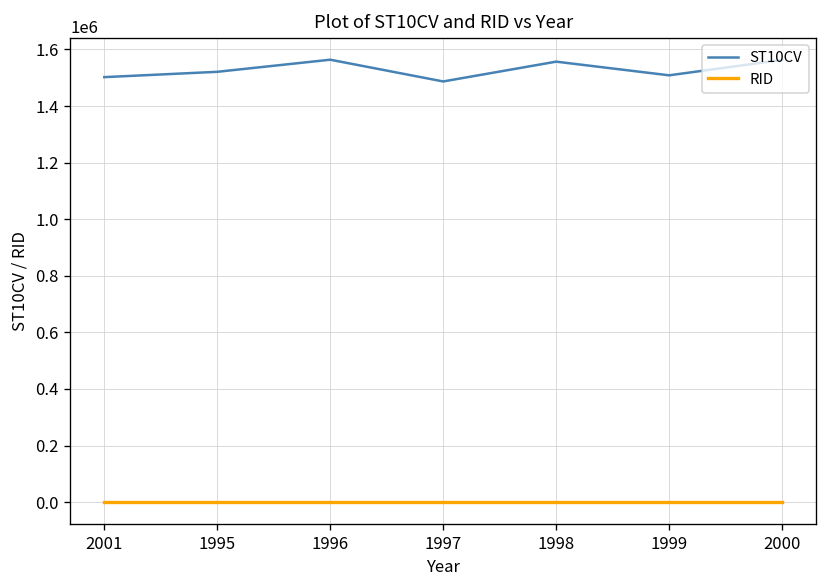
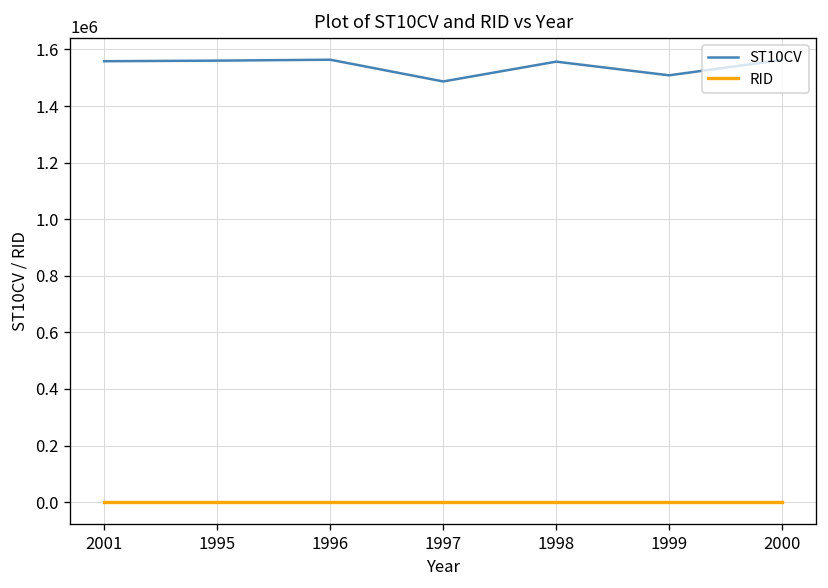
ST10CV, 2001: 1500000 -> 1560000
ST10CV, 1995: 1520000 -> 1560000
